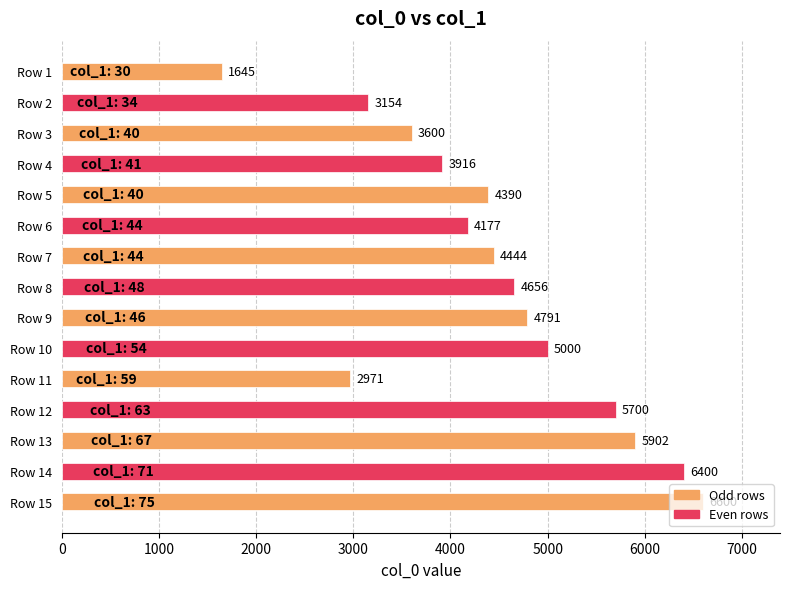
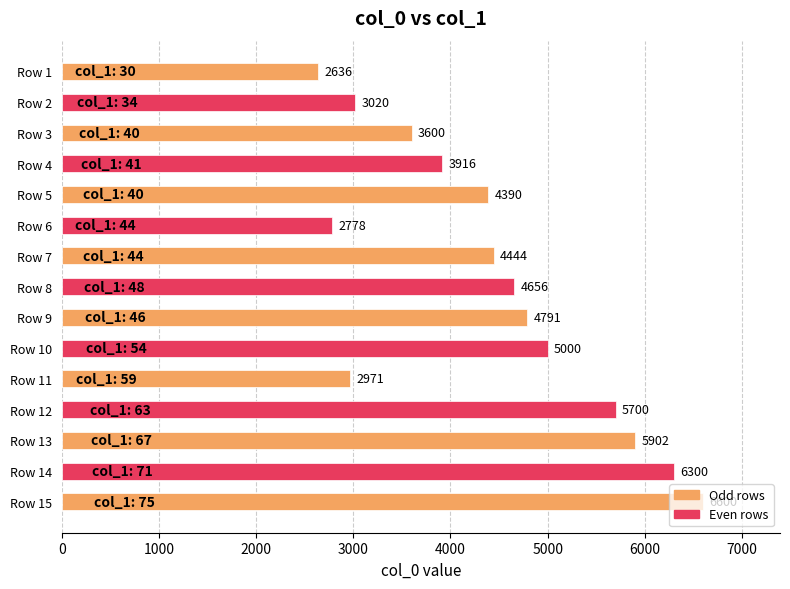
Row 1: 1645 -> 2636
Row 2: 3154 -> 3020
Row 6: 4177 -> 2778
Row 14: 6400 -> 6300
